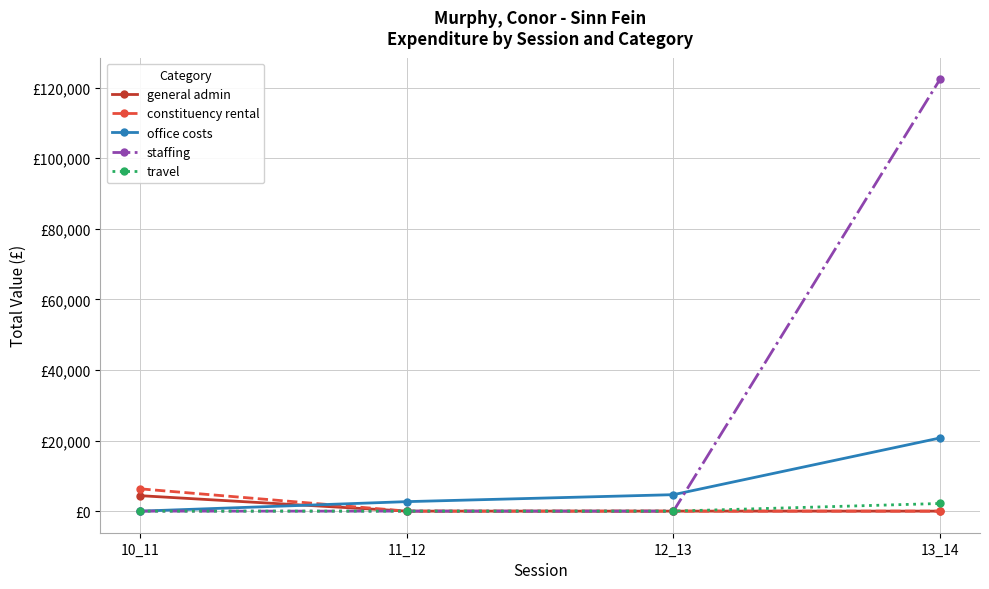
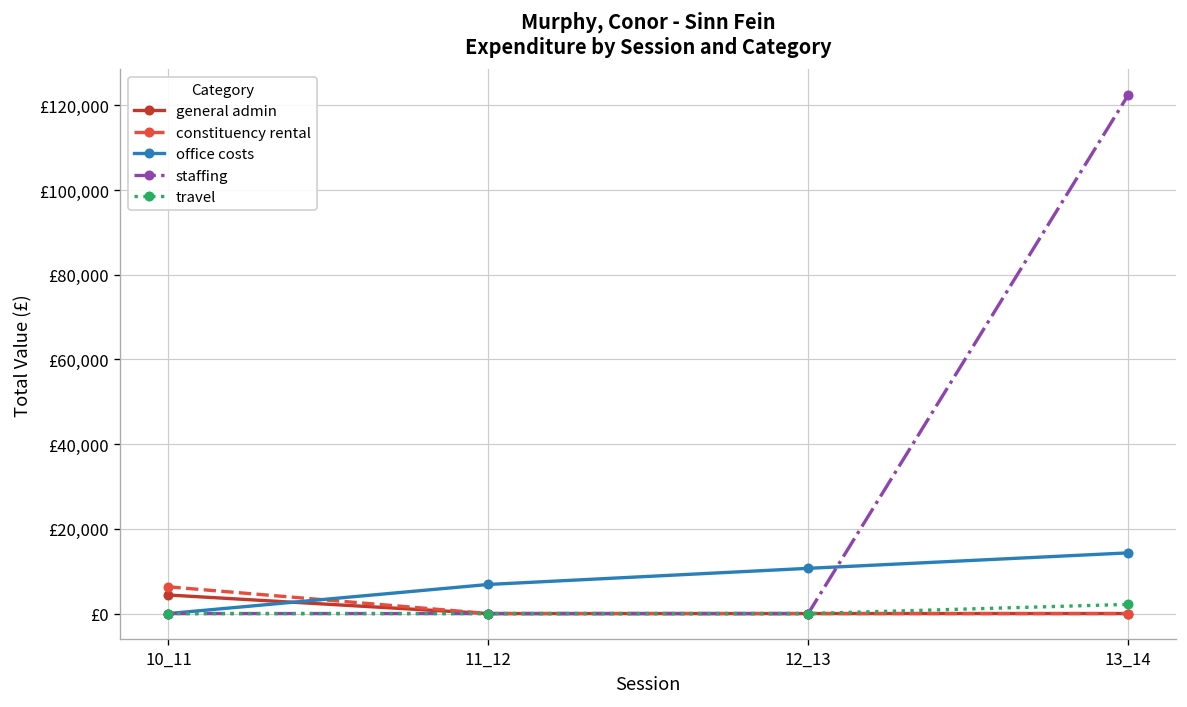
office costs, 11_12: £3,000 -> £7,000
office costs, 12_13: £5,000 -> £11,000
office costs, 13_14: £21,000 -> £14,000
